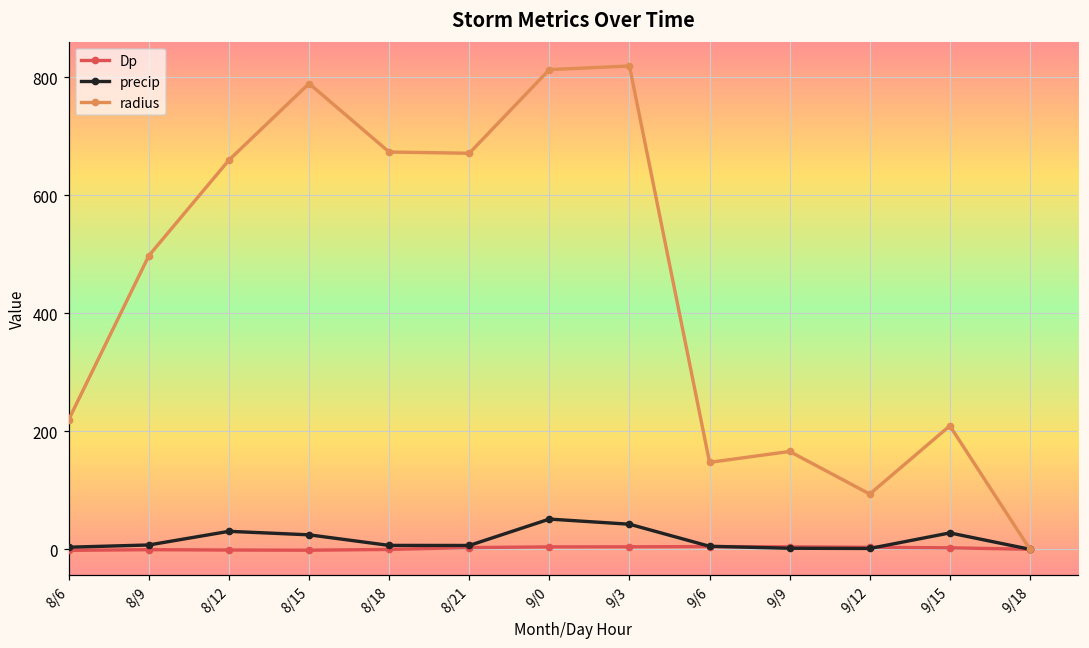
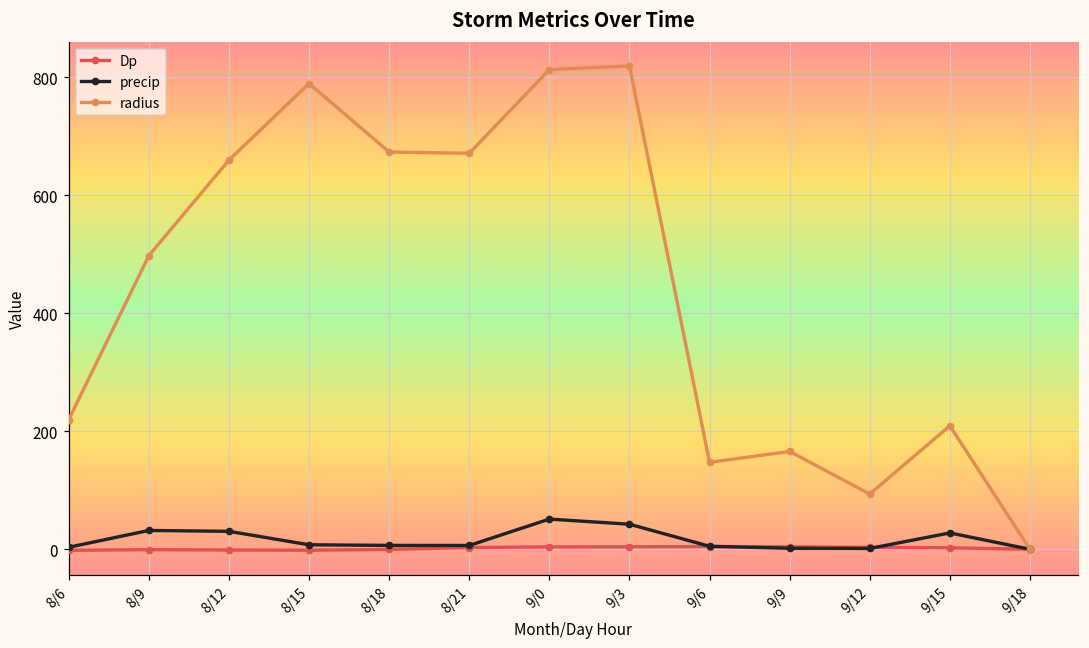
precip, 8/9: 10 -> 30
precip, 8/15: 20 -> 10
